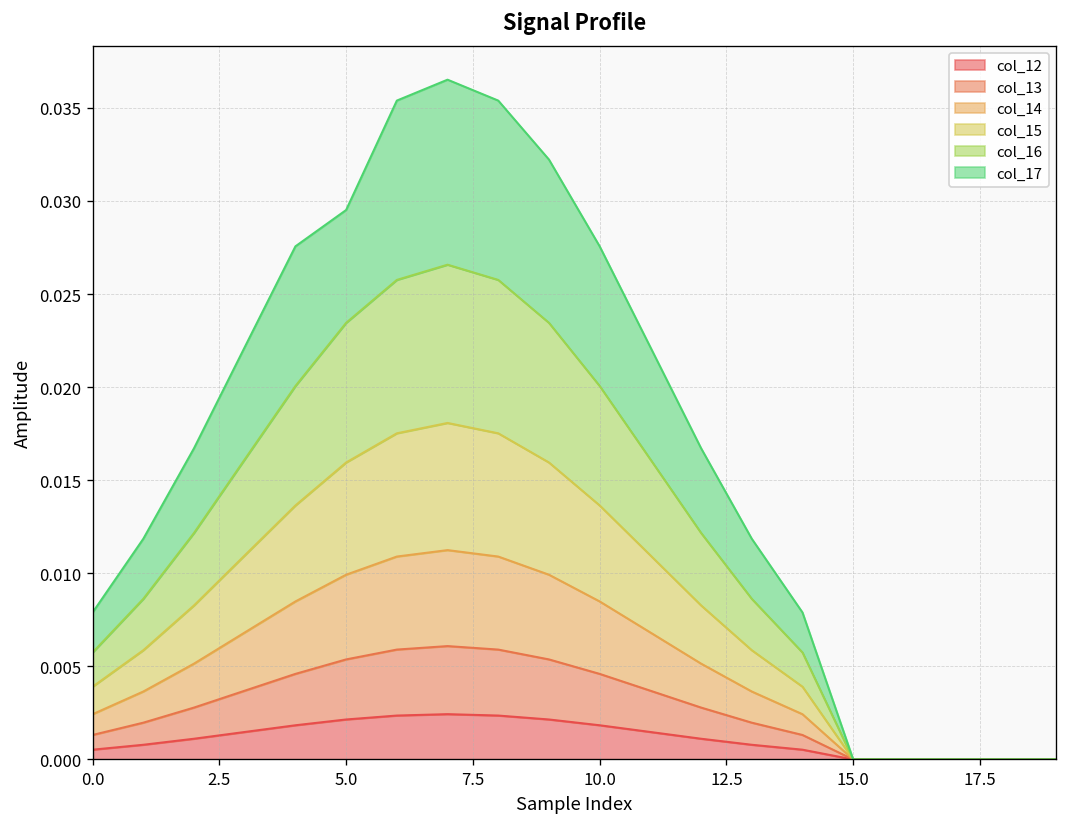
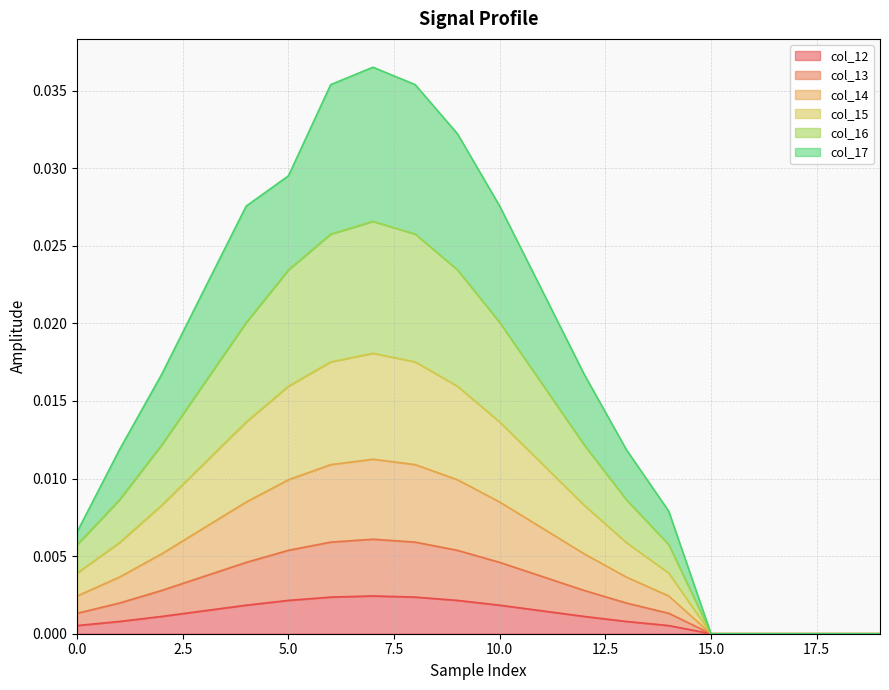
col_17, 0.0: 0.0021 -> 0.0008
